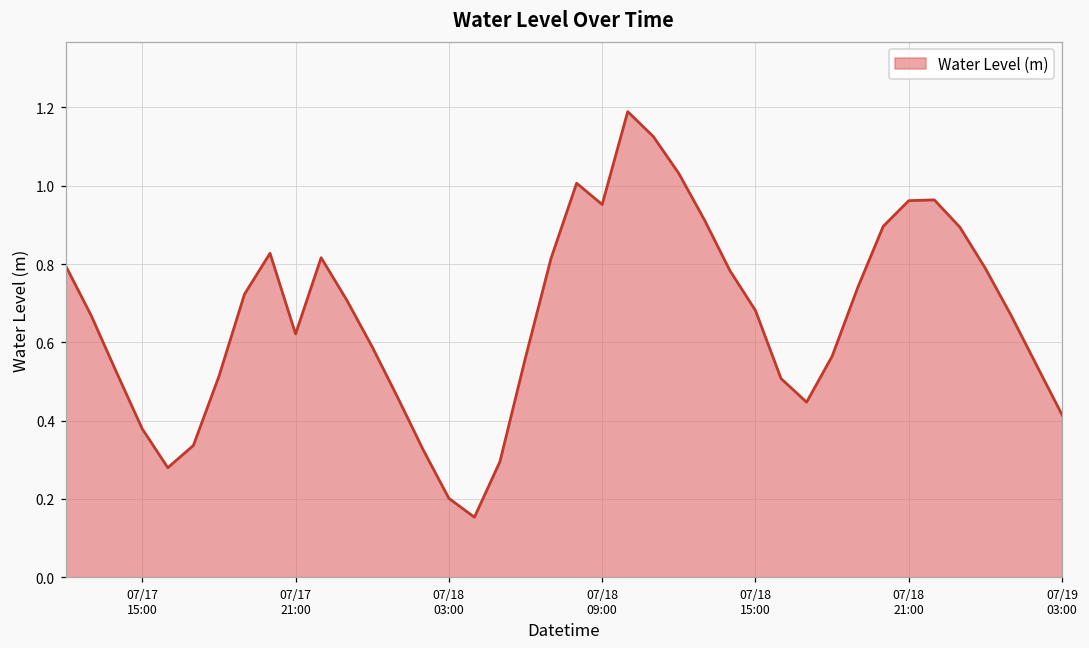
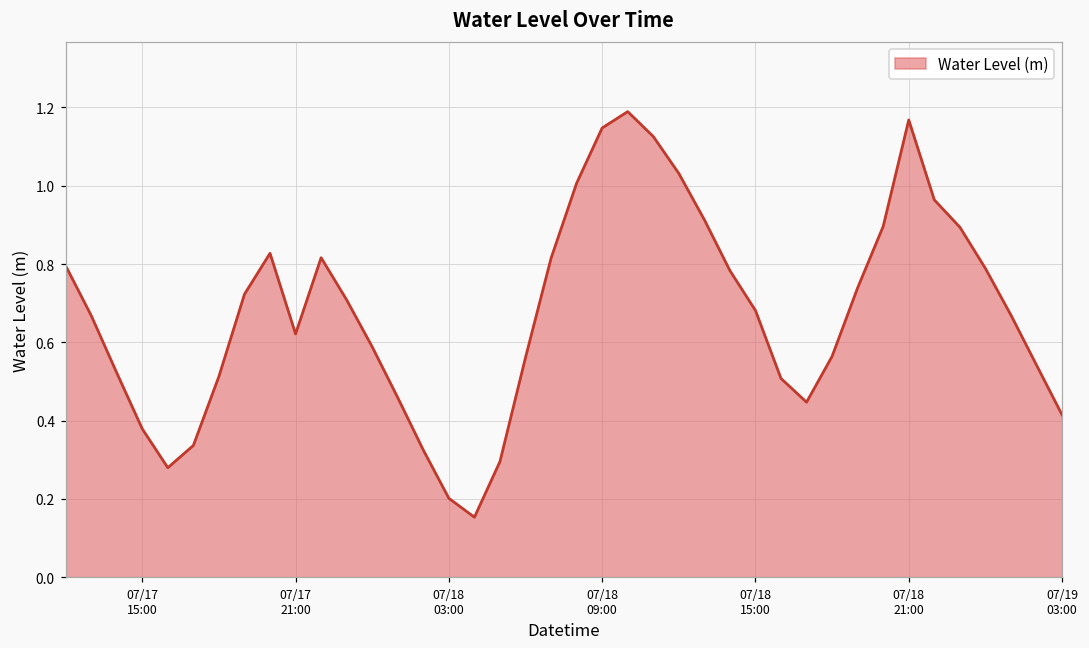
07/18 09:00: 0.95 -> 1.15
07/18 21:00: 0.96 -> 1.17
